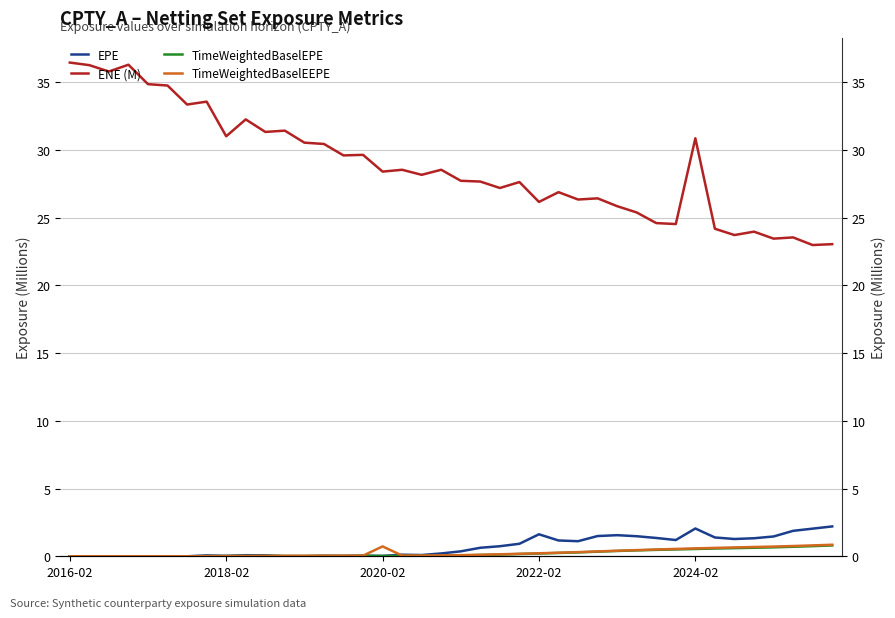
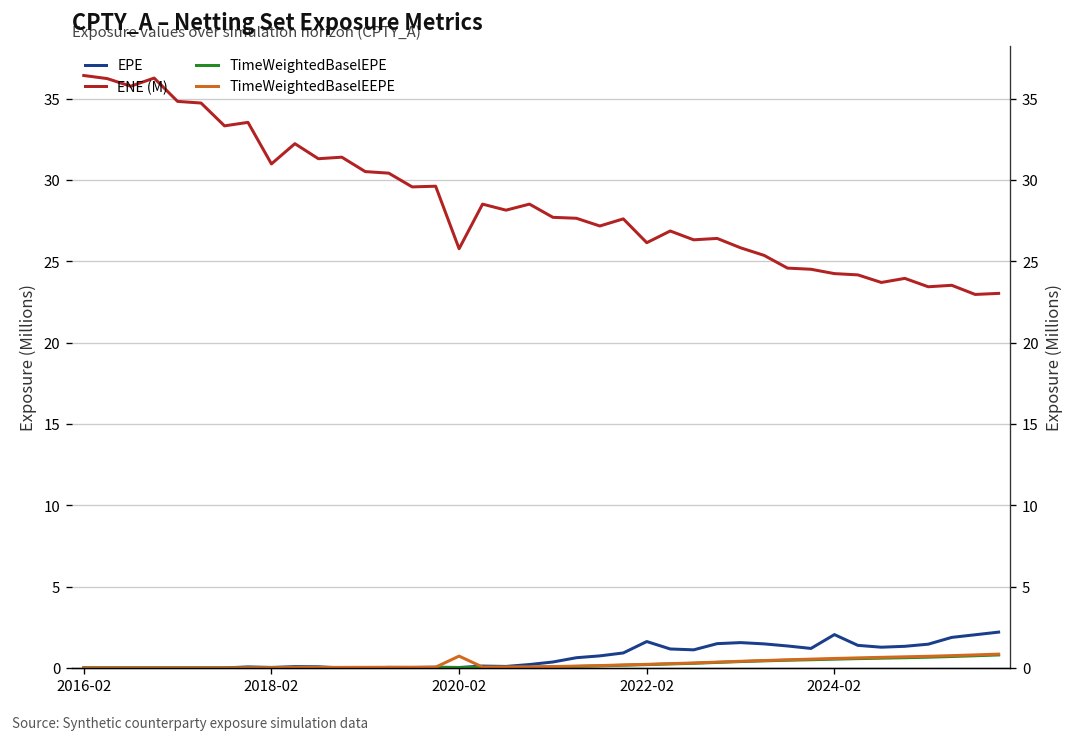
ENE (M), 2020-02: 28.4 -> 25.8
ENE (M), 2024-02: 30.8 -> 24.2
